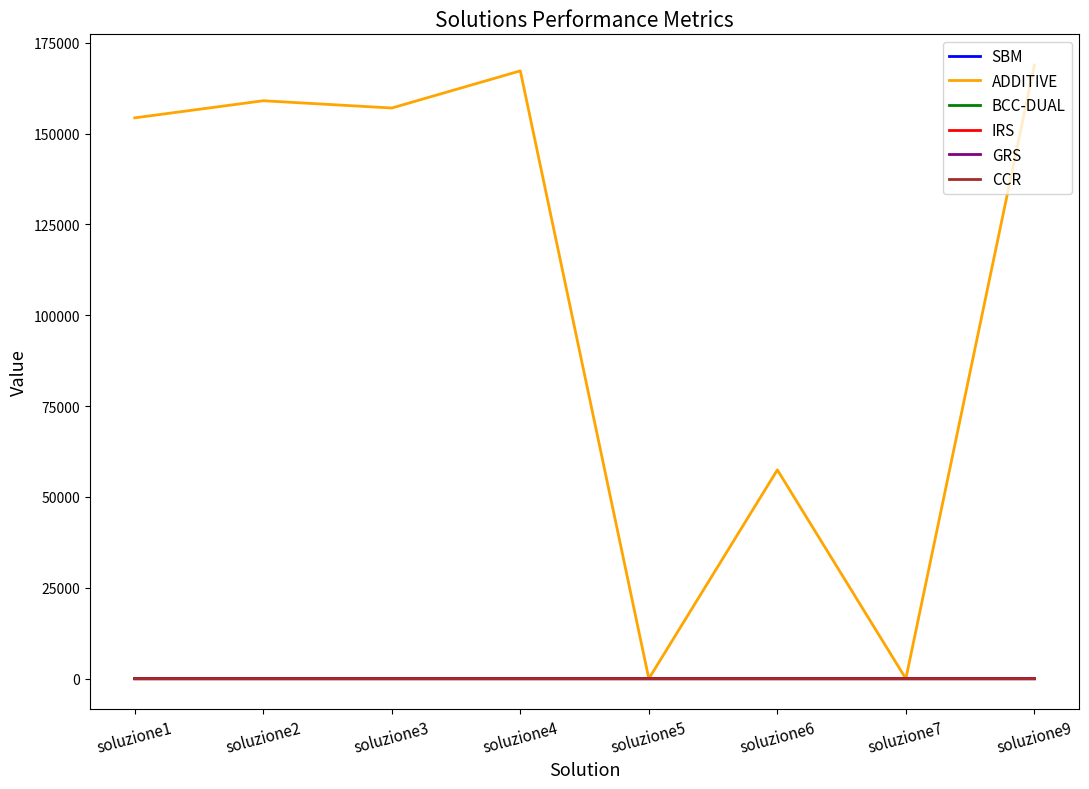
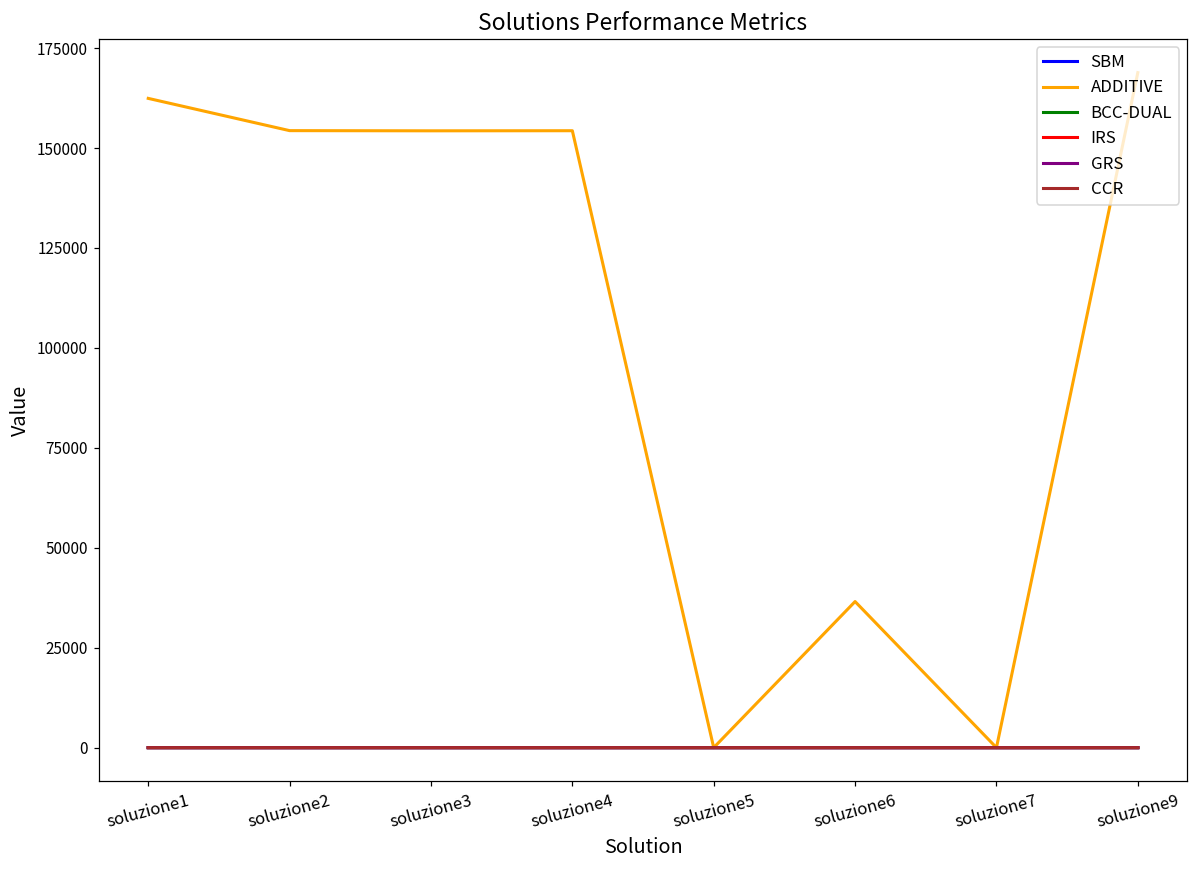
ADDITIVE, soluzione1: 154000 -> 162000
ADDITIVE, soluzione2: 159000 -> 154000
ADDITIVE, soluzione3: 157000 -> 154000
ADDITIVE, soluzione4: 167000 -> 154000
ADDITIVE, soluzione6: 57000 -> 37000
